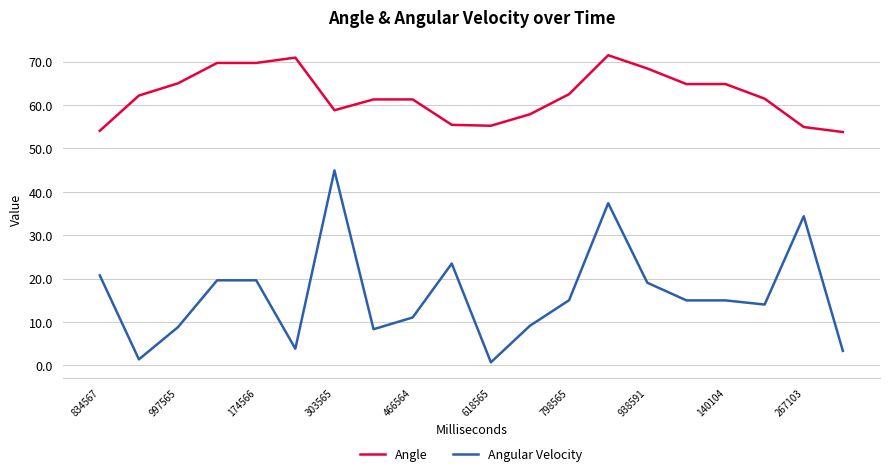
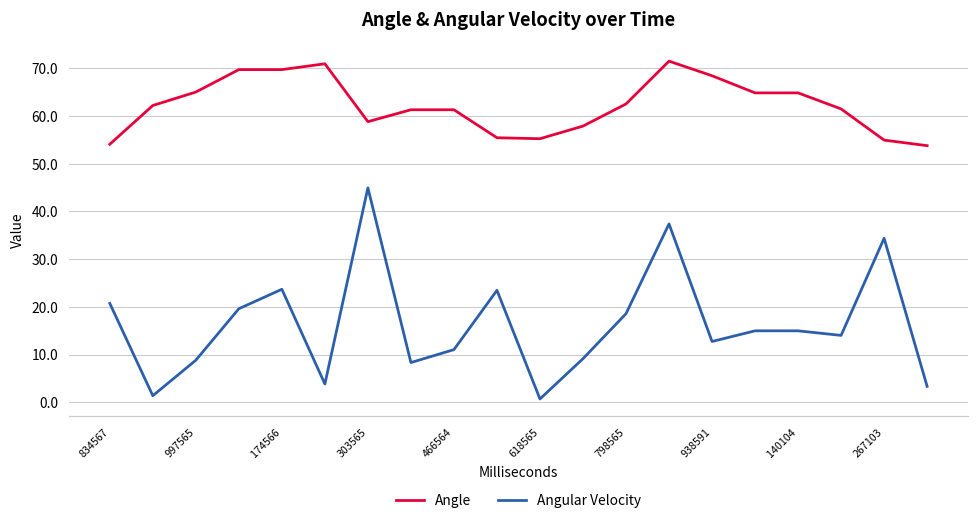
Angular Velocity, 174566: 20 -> 24
Angular Velocity, 798565: 15 -> 19
Angular Velocity, 938591: 19 -> 13
